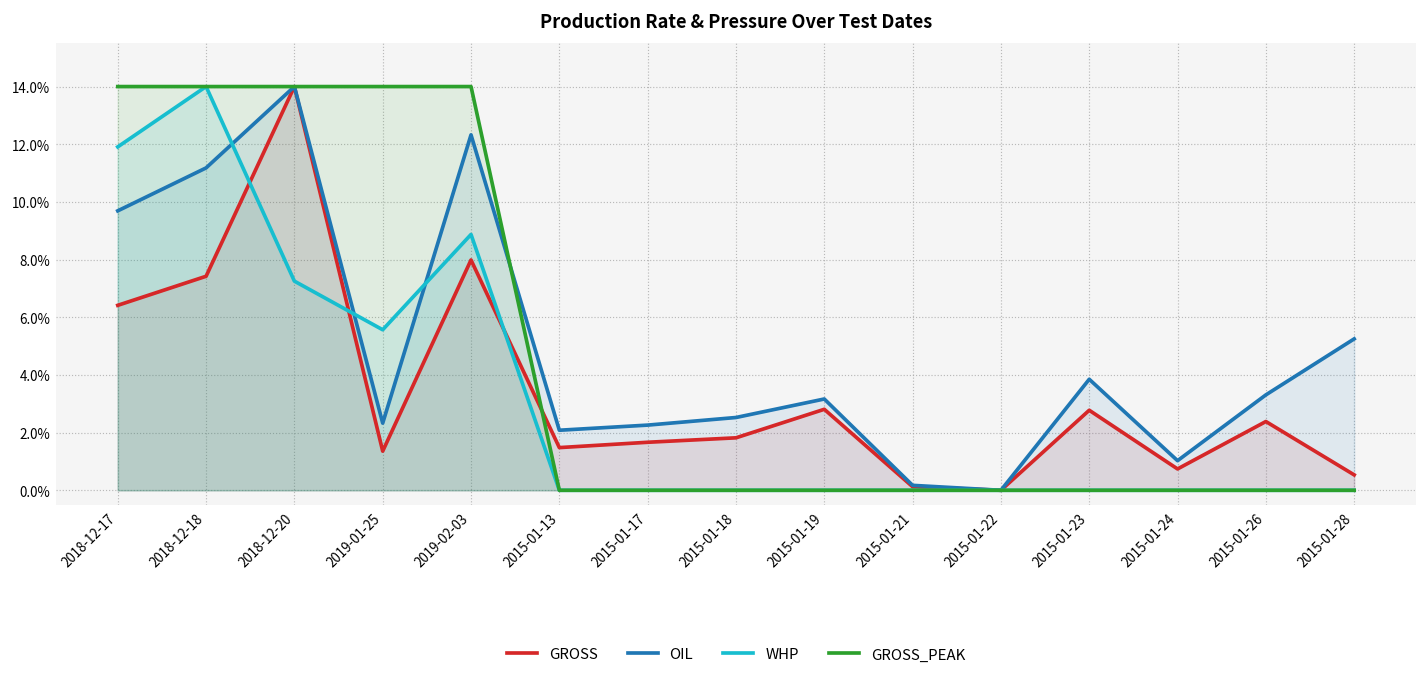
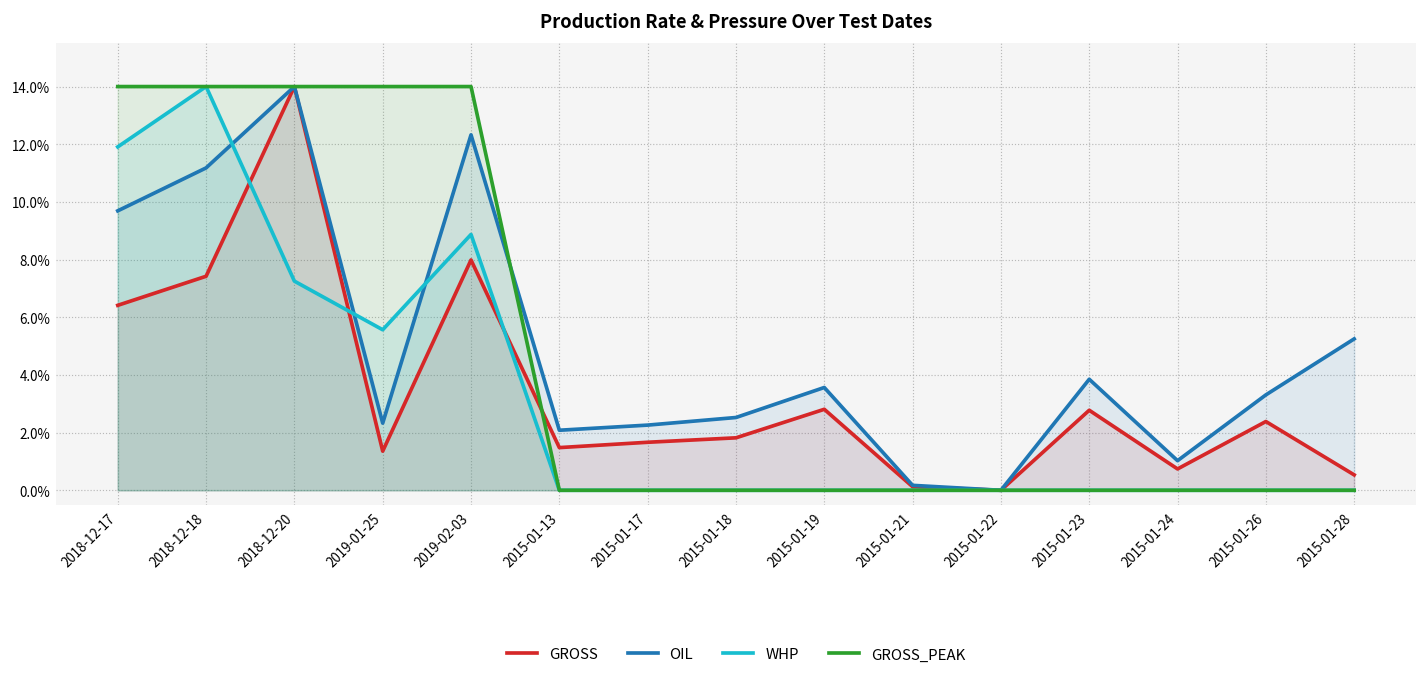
OIL, 2015-01-19: 3.2% -> 3.6%
